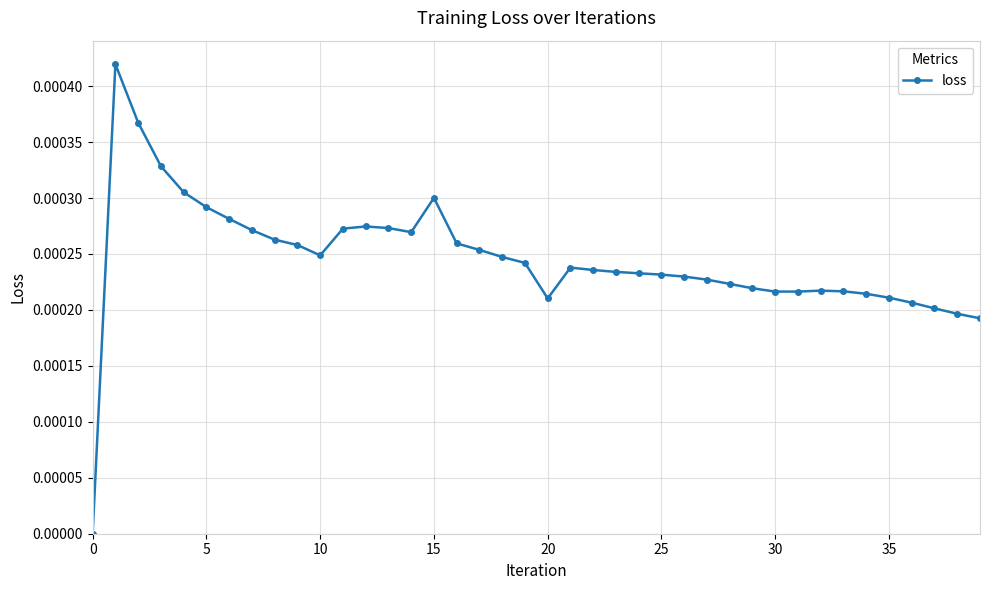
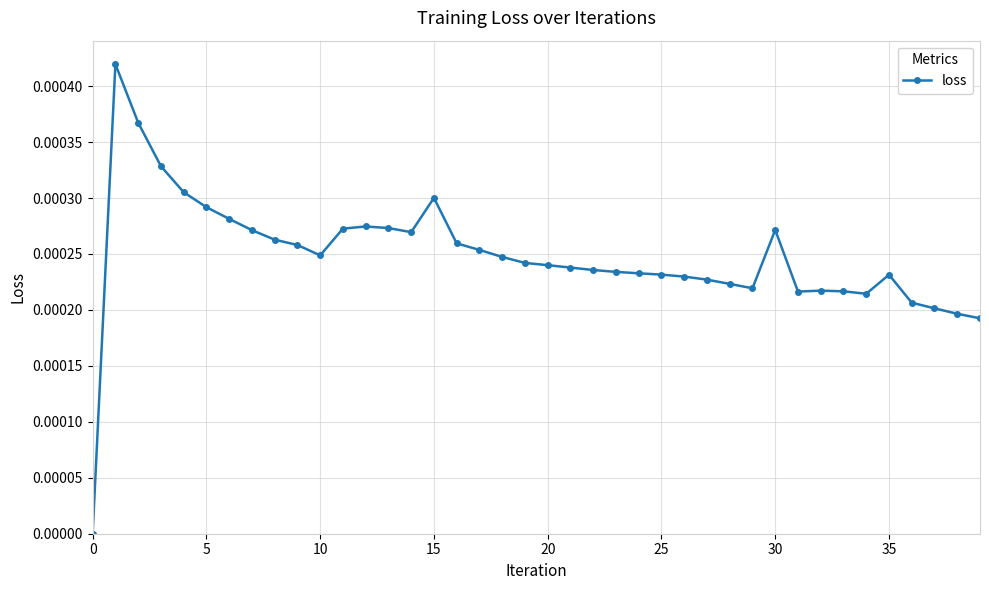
20: 0.000210 -> 0.000240
30: 0.000216 -> 0.000271
35: 0.000211 -> 0.000231
